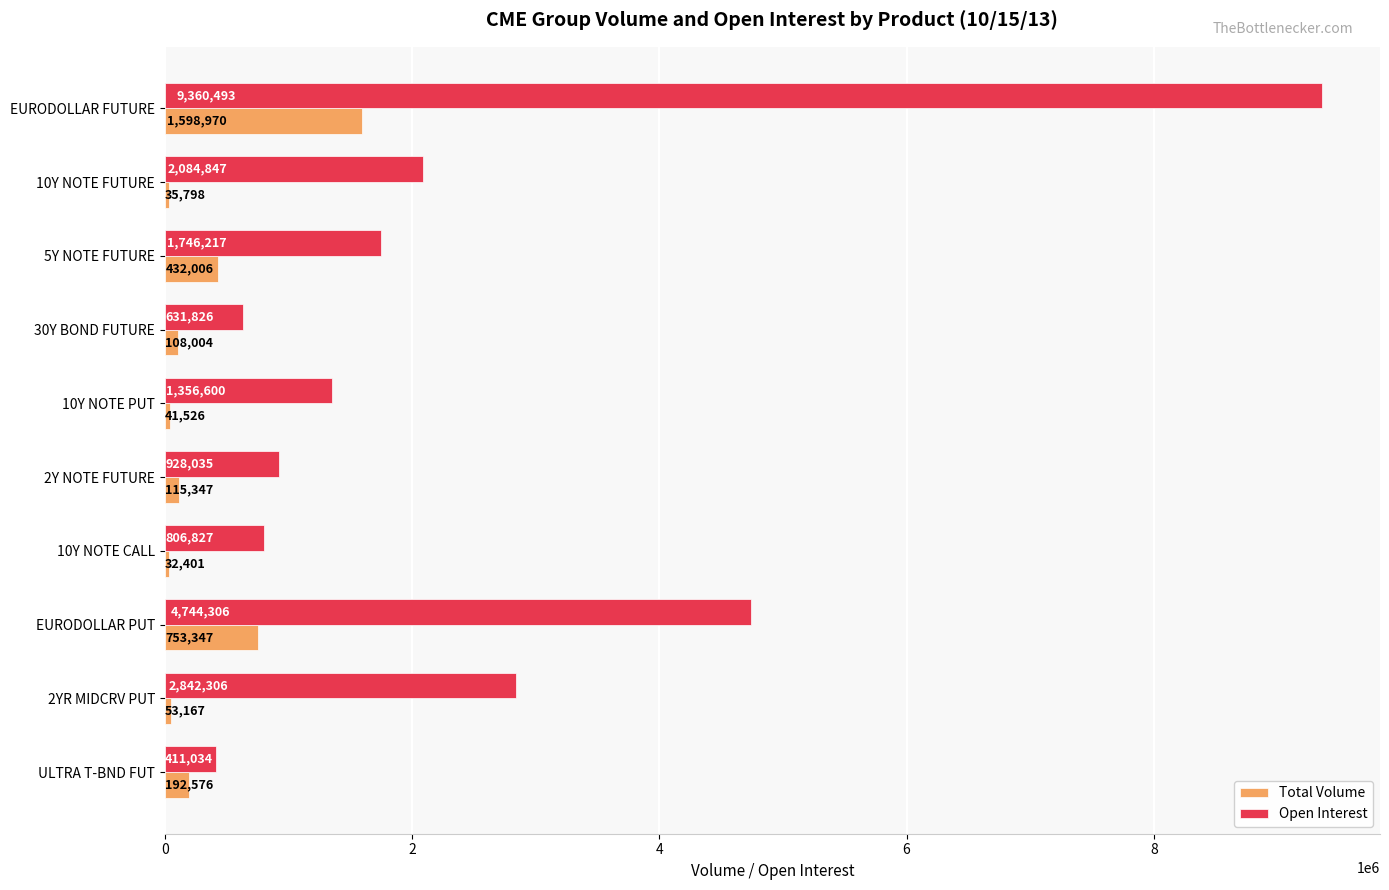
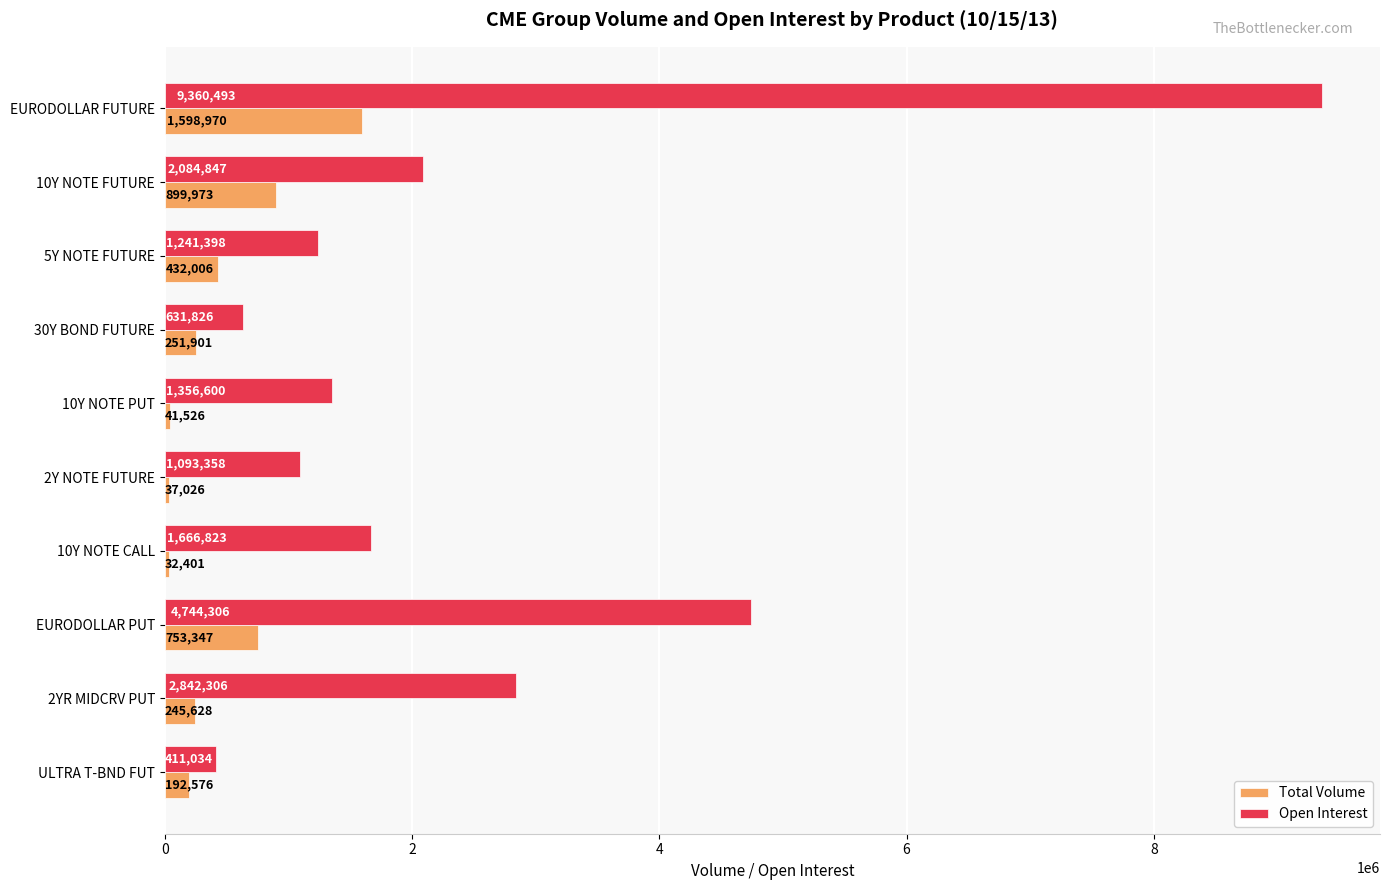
Total Volume, 10Y NOTE FUTURE: 35,798 -> 899,973
Open Interest, 5Y NOTE FUTURE: 1,746,217 -> 1,241,398
Total Volume, 30Y BOND FUTURE: 108,004 -> 251,901
Open Interest, 2Y NOTE FUTURE: 928,035 -> 1,093,358
Total Volume, 2Y NOTE FUTURE: 115,347 -> 37,026
Open Interest, 10Y NOTE CALL: 806,827 -> 1,666,823
Total Volume, 2YR MIDCRV PUT: 53,167 -> 245,628
